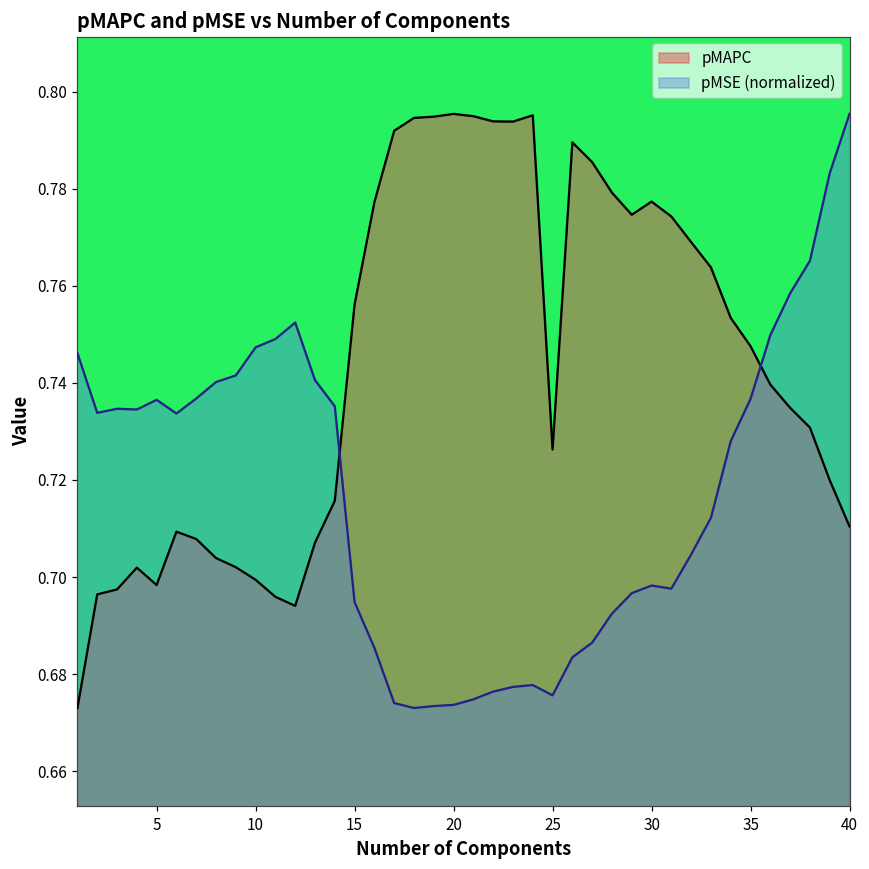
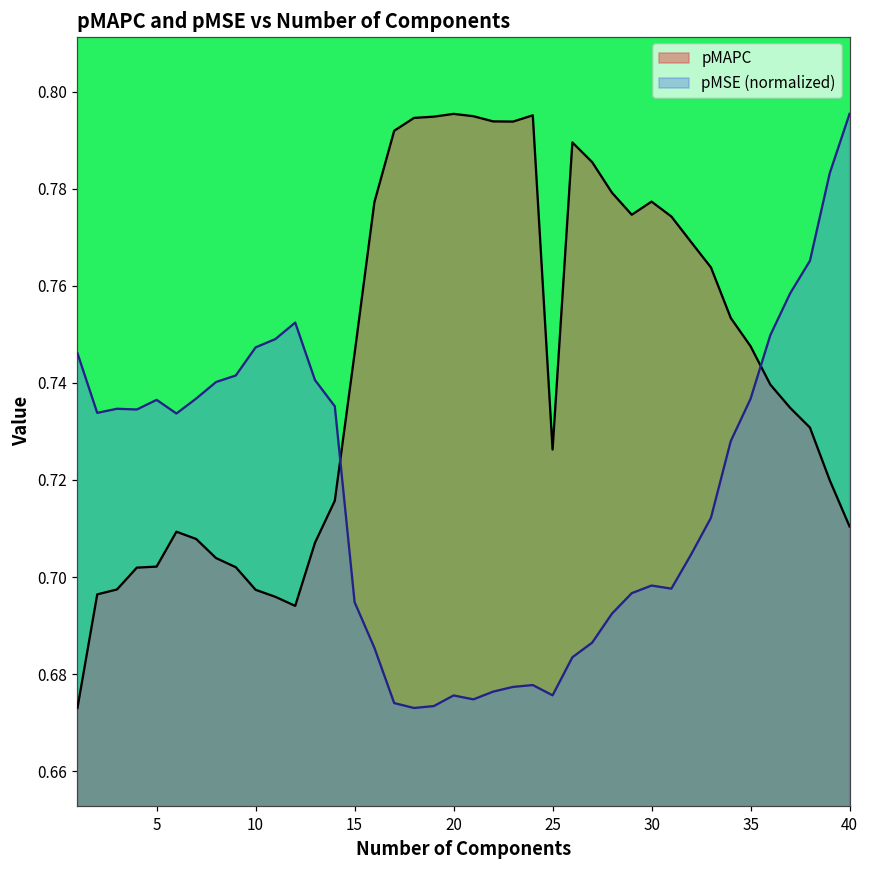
pMAPC, 5: 0.698 -> 0.702
pMAPC, 10: 0.699 -> 0.697
pMAPC, 15: 0.756 -> 0.746
pMSE (normalized), 20: 0.674 -> 0.676
